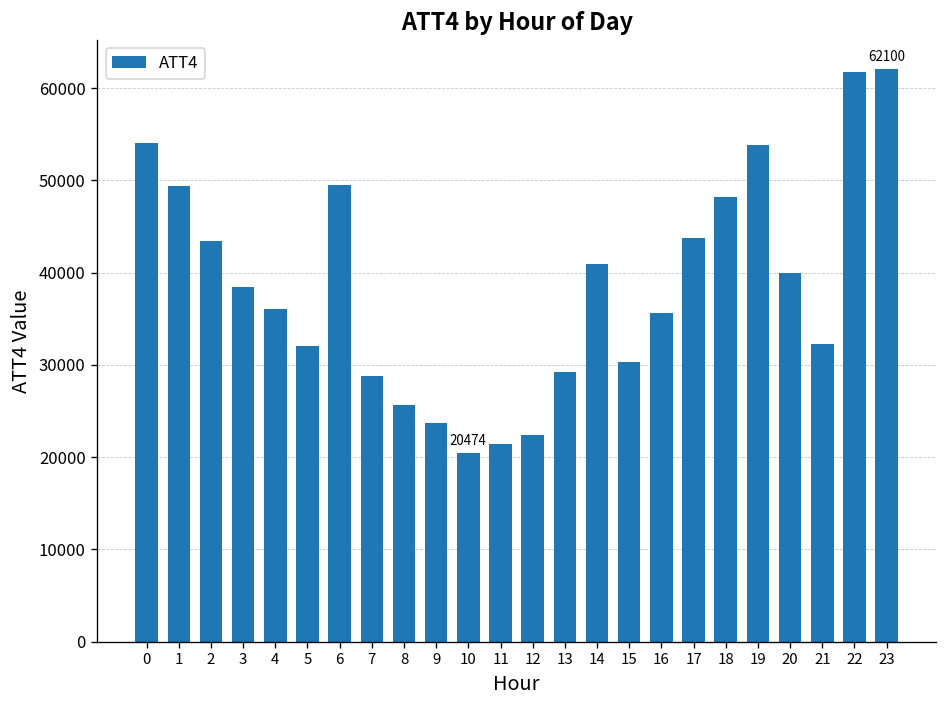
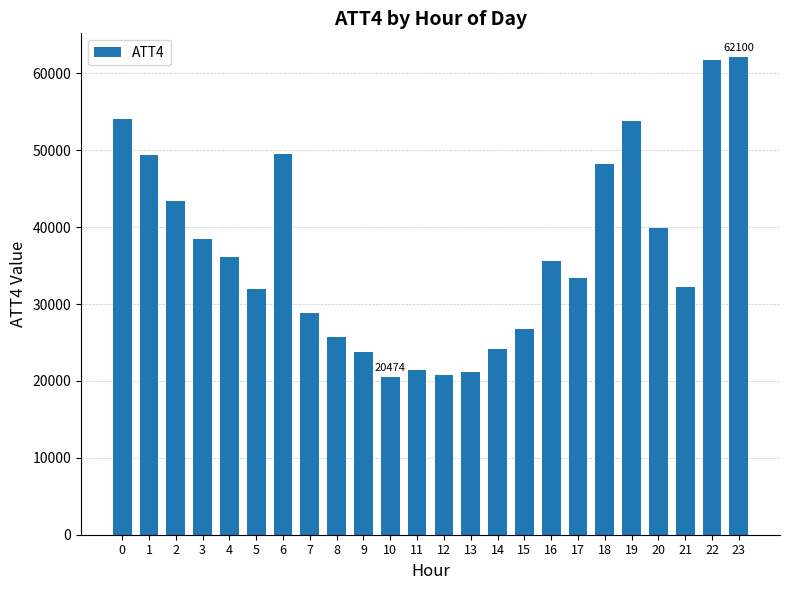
12: 22000 -> 21000
13: 29000 -> 21000
14: 41000 -> 24000
15: 30000 -> 27000
17: 44000 -> 33000
